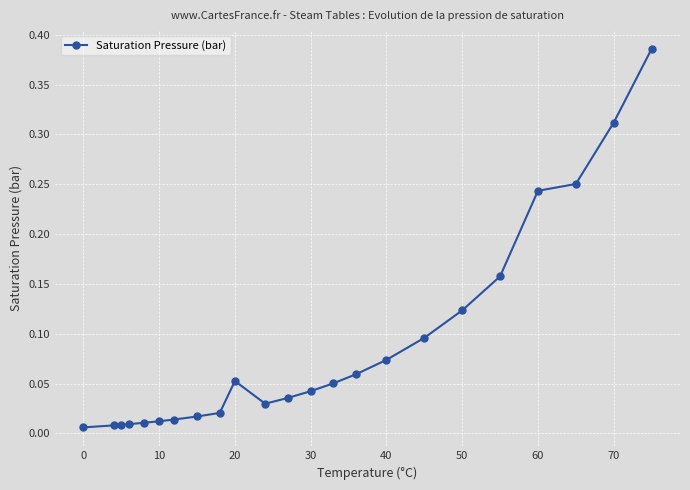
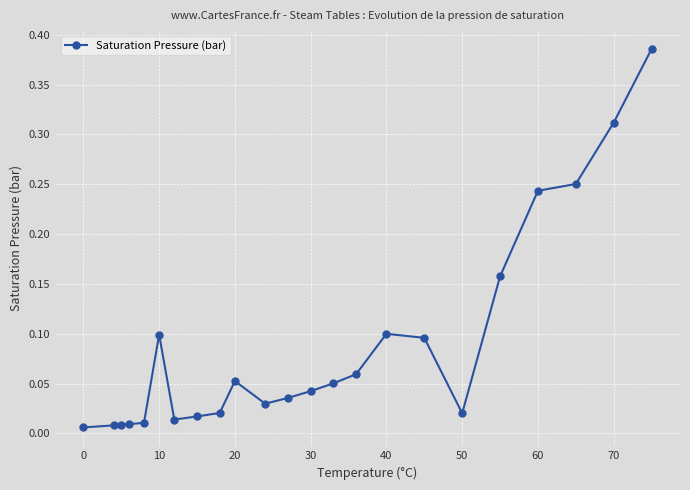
10: 0.01 -> 0.10
40: 0.07 -> 0.10
50: 0.12 -> 0.02
